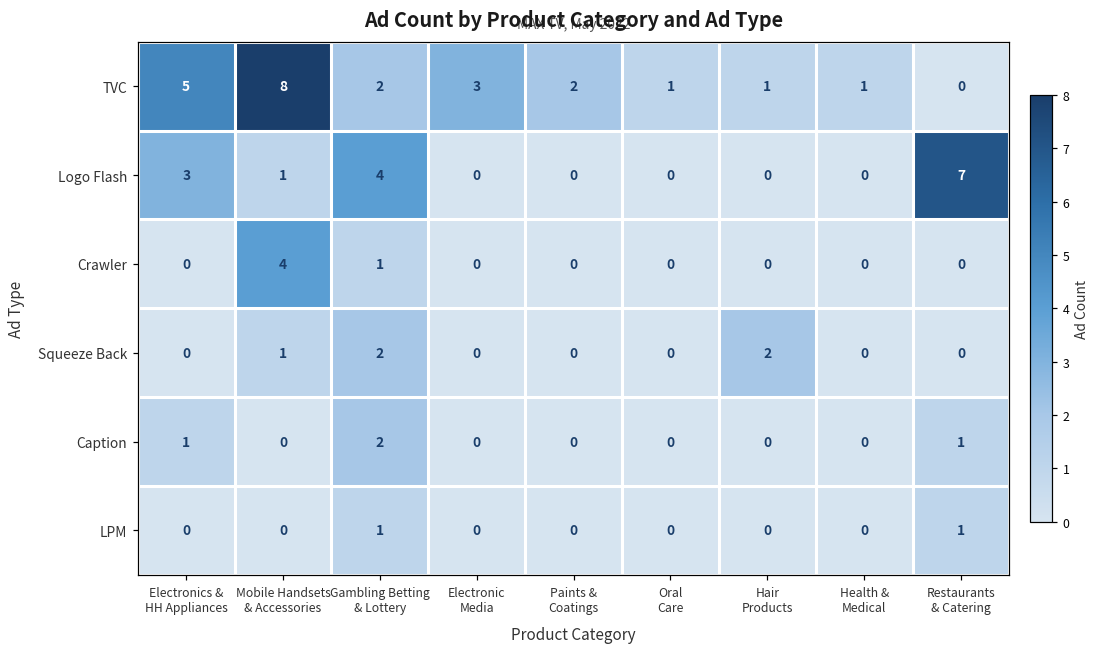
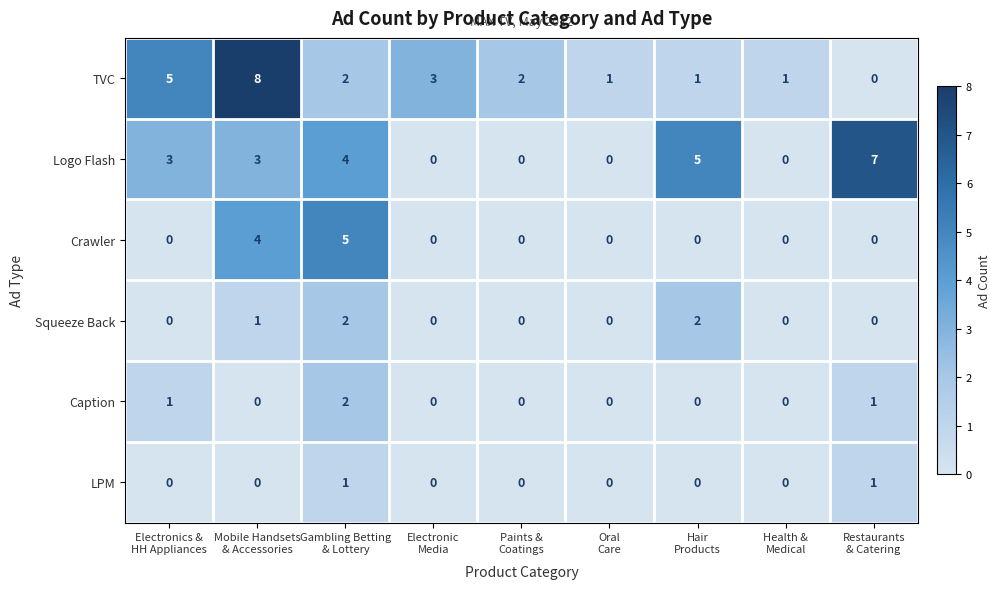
Logo Flash, Mobile Handsets & Accessories: 1 -> 3
Logo Flash, Hair Products: 0 -> 5
Crawler, Gambling Betting & Lottery: 1 -> 5
